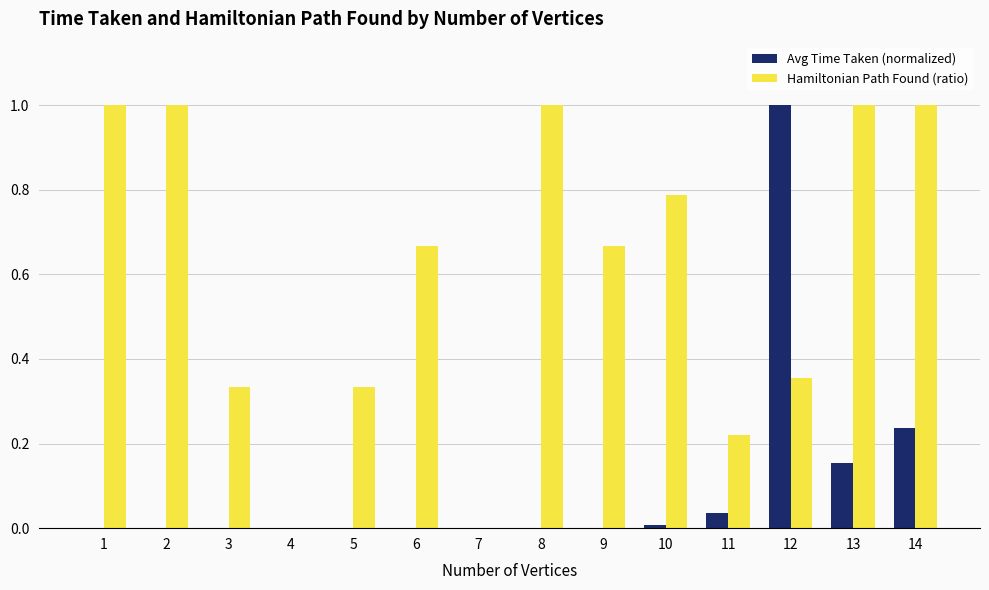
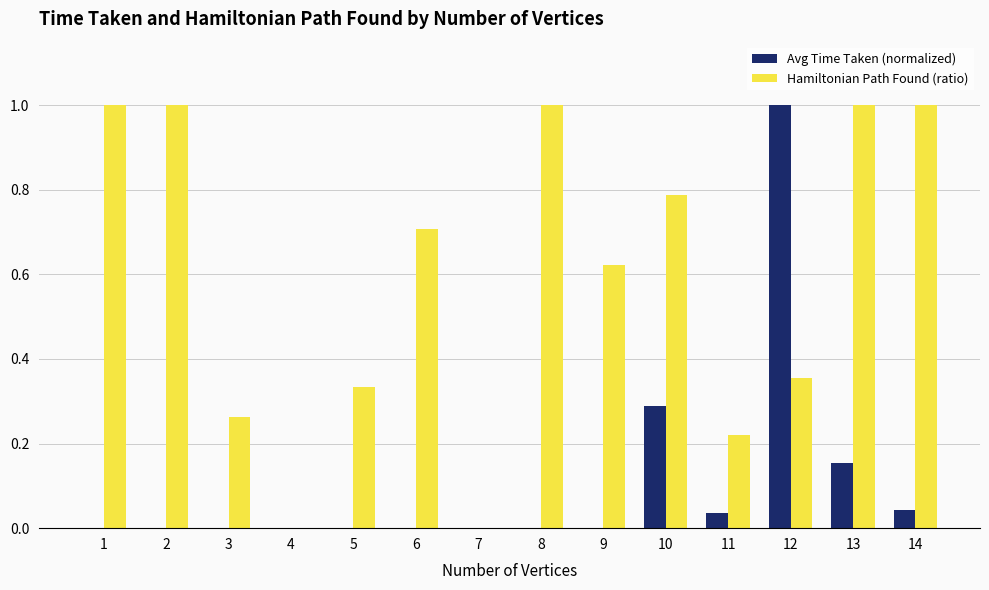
Hamiltonian Path Found (ratio), 3: 0.33 -> 0.26
Hamiltonian Path Found (ratio), 6: 0.67 -> 0.71
Hamiltonian Path Found (ratio), 9: 0.67 -> 0.62
Avg Time Taken (normalized), 10: 0.01 -> 0.29
Avg Time Taken (normalized), 14: 0.24 -> 0.04
